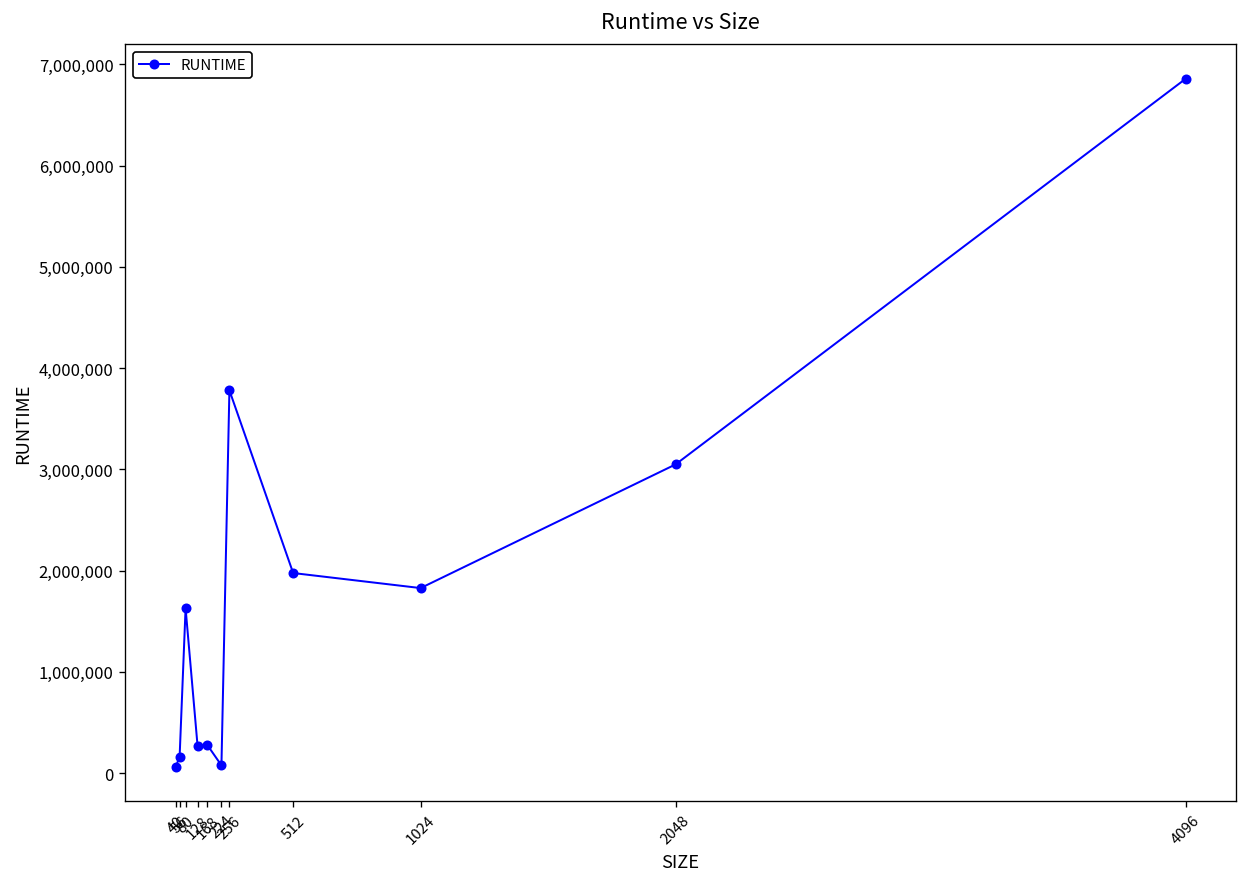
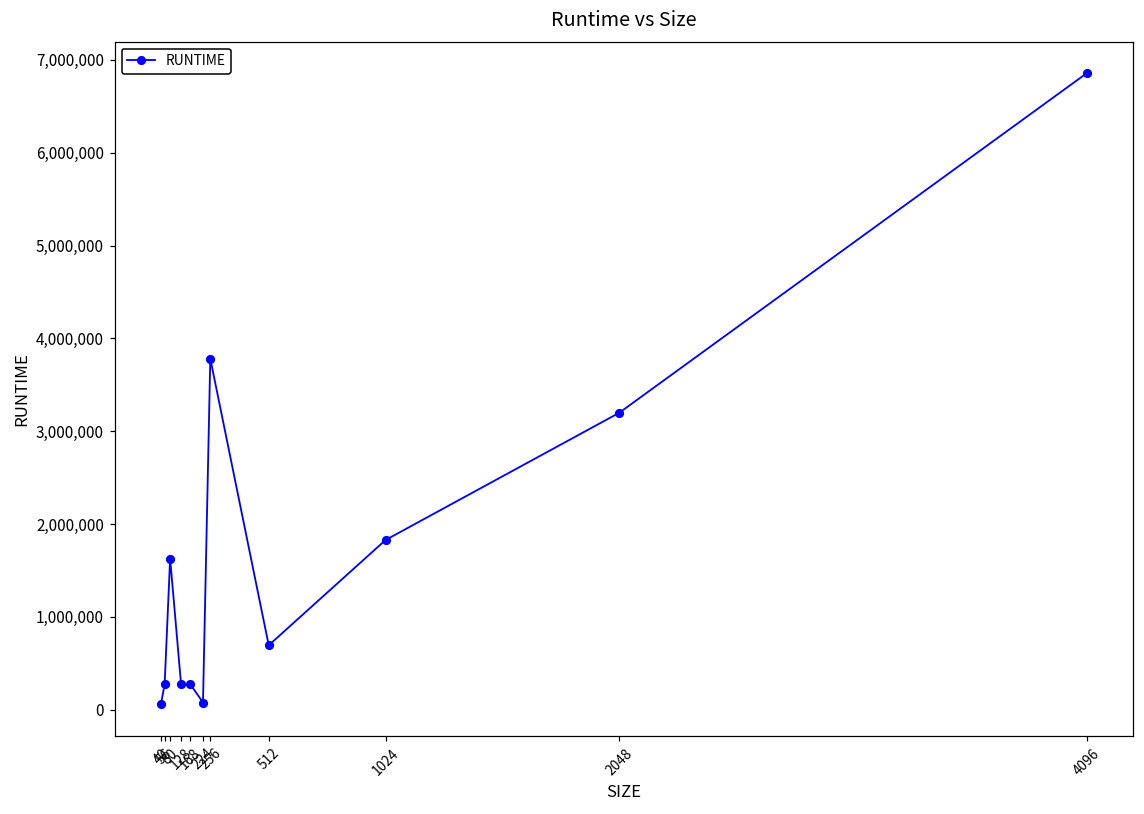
56: 200,000 -> 300,000
512: 2,000,000 -> 700,000
2048: 3,000,000 -> 3,200,000
